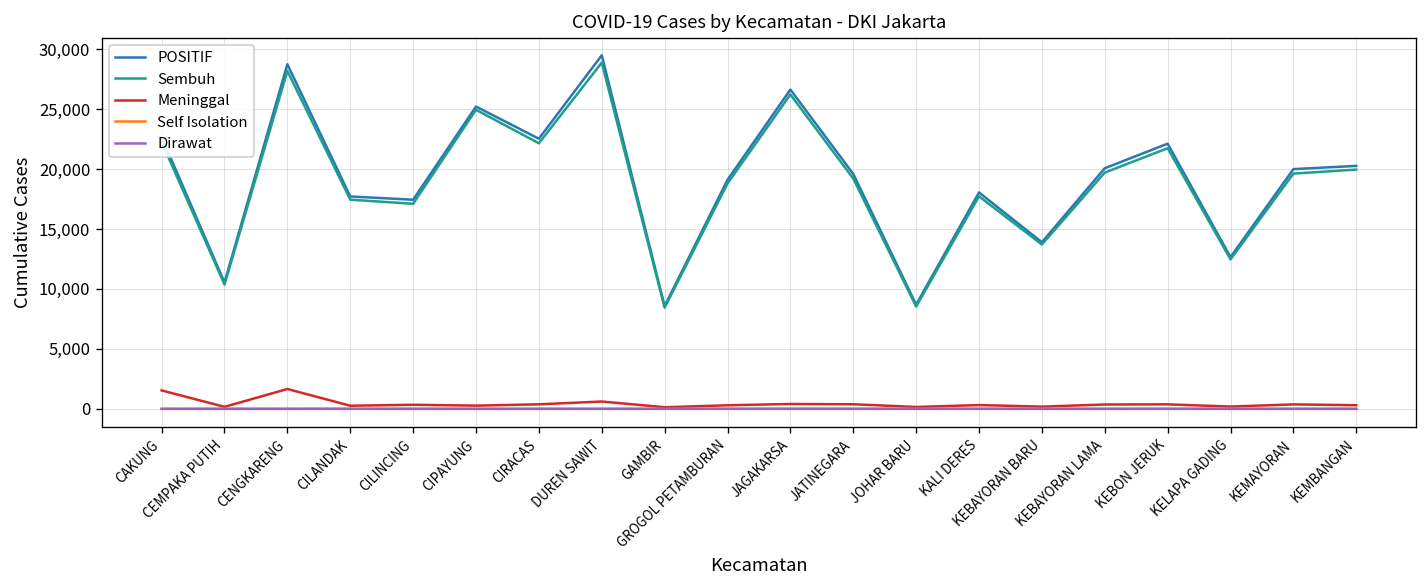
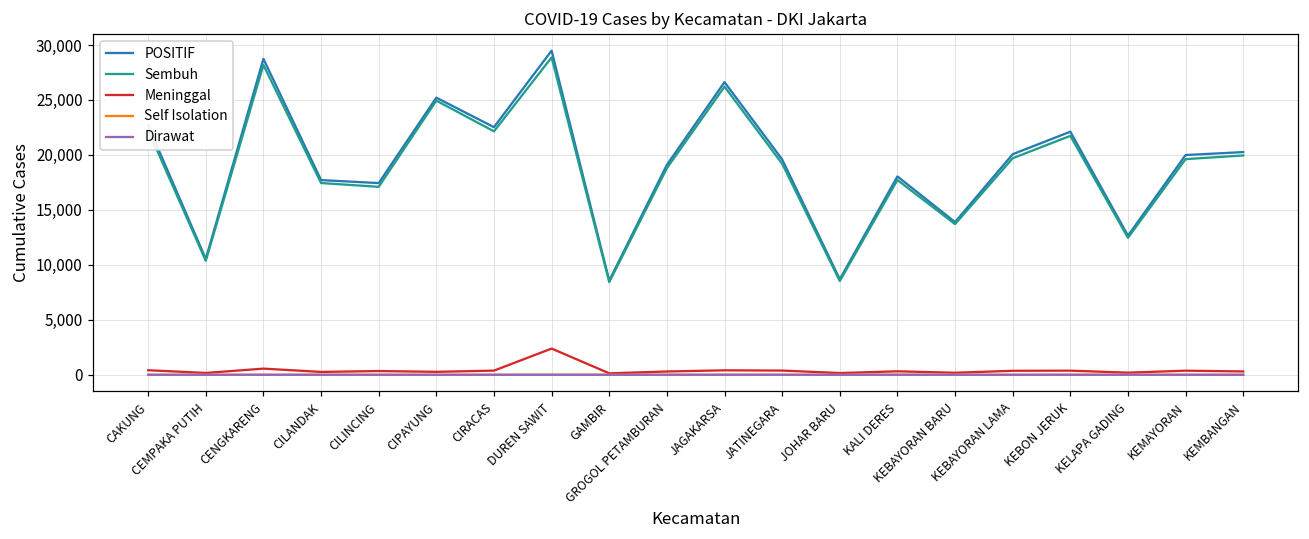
Meninggal, CAKUNG: 2,000 -> 0
Meninggal, CENGKARENG: 2,000 -> 1,000
Meninggal, DUREN SAWIT: 1,000 -> 2,000
